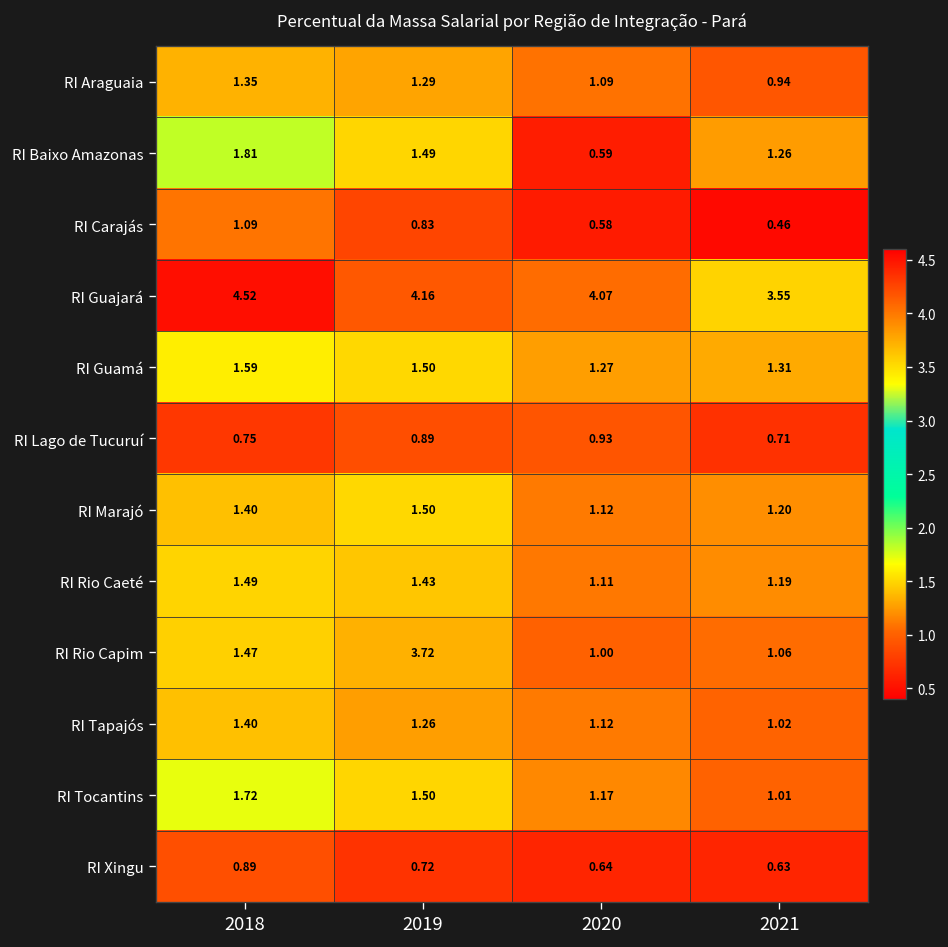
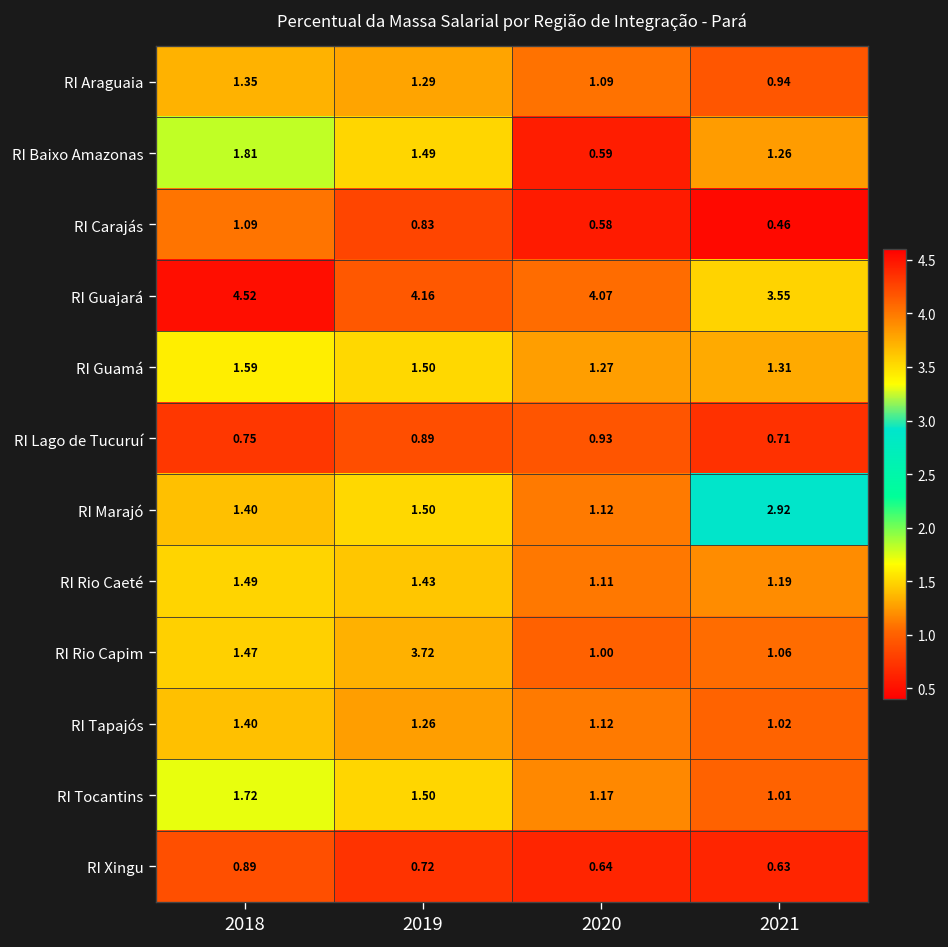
RI Marajó, 2021: 1.20 -> 2.92
